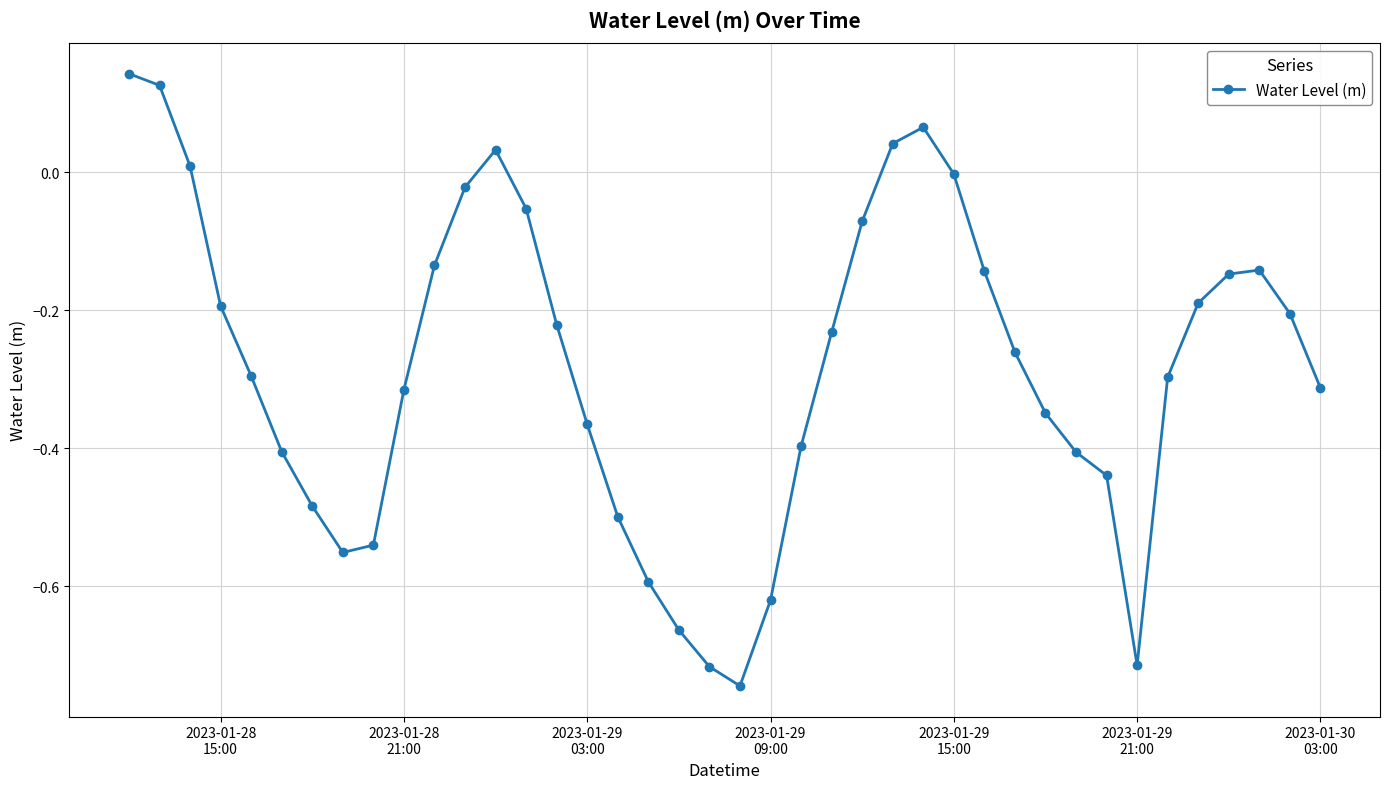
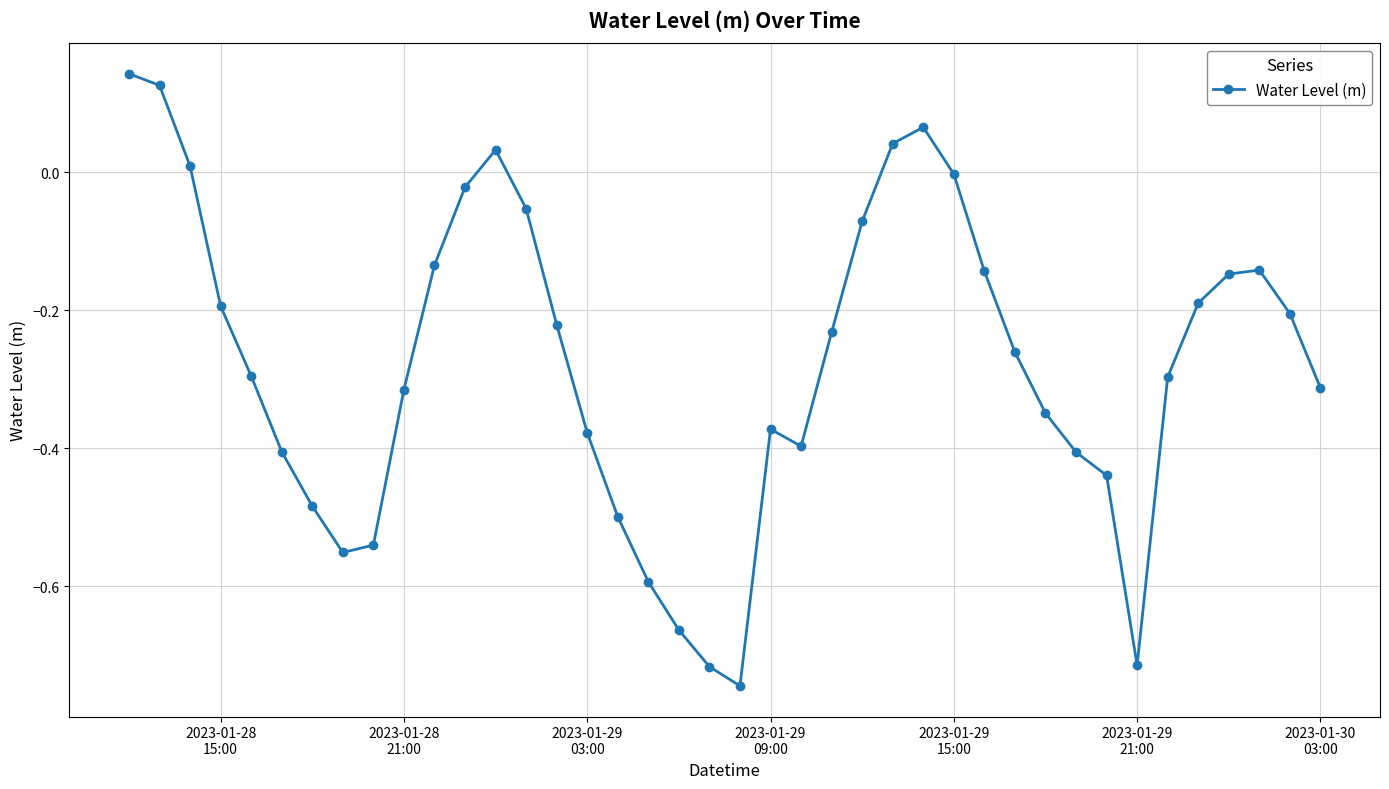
2023-01-29 03:00: -0.37 -> -0.38
2023-01-29 09:00: -0.62 -> -0.37
